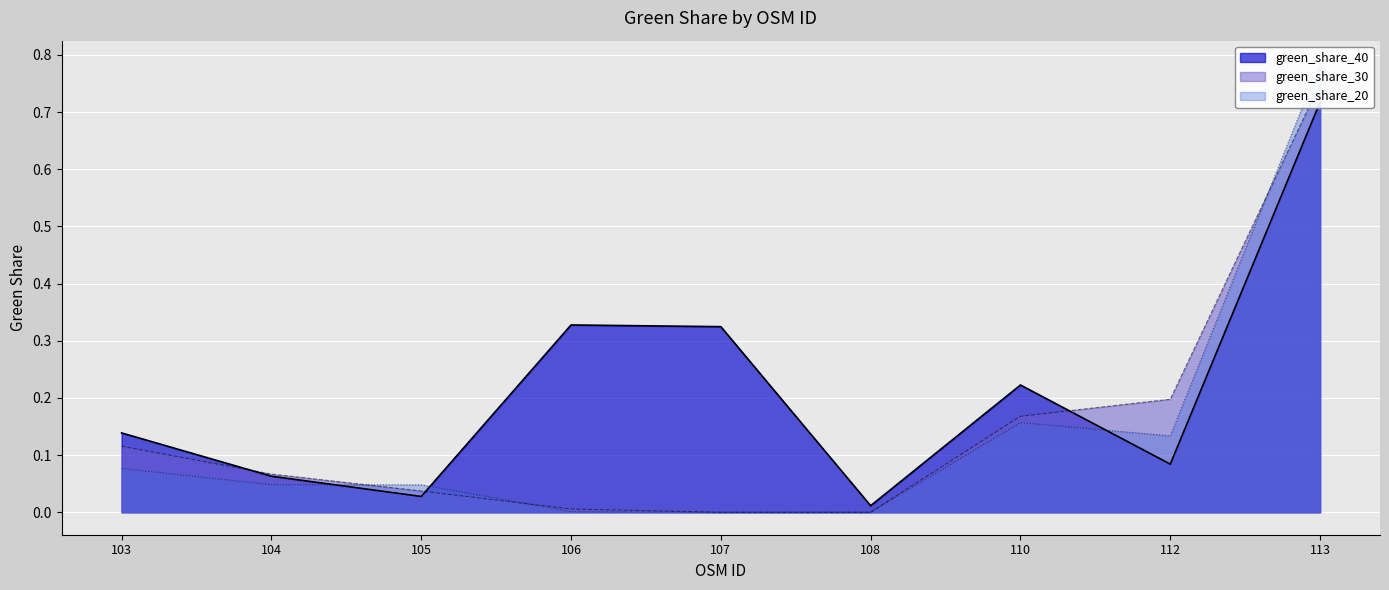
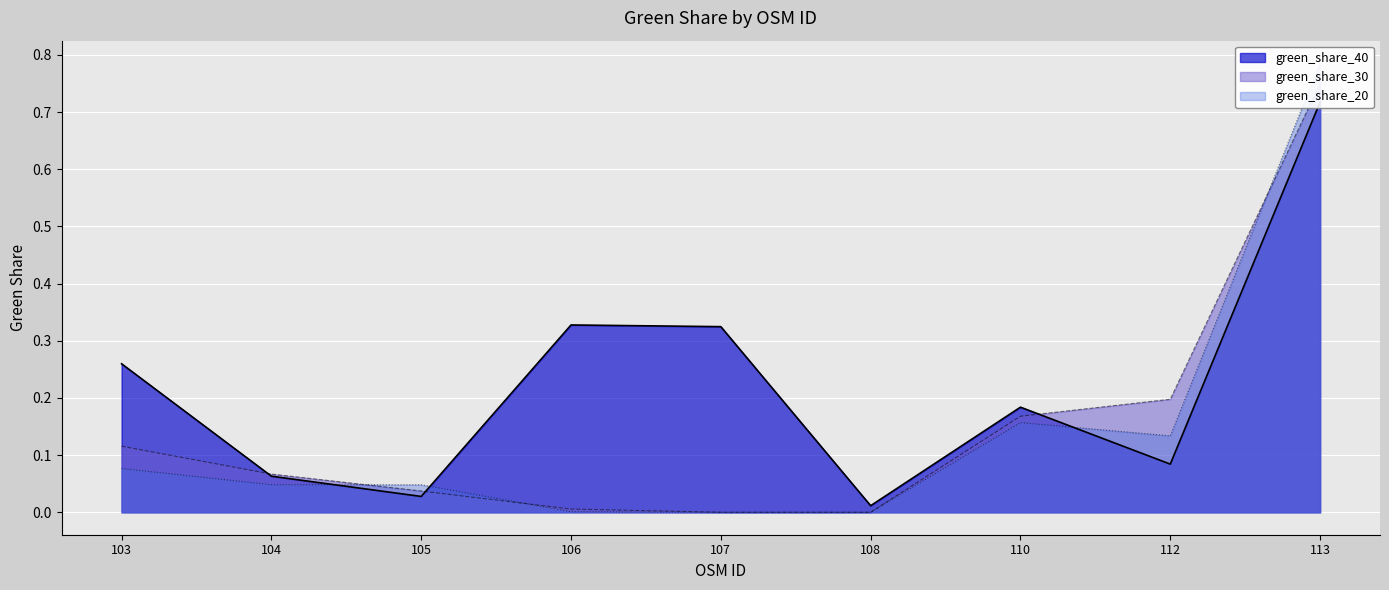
green_share_40, 103: 0.14 -> 0.26
green_share_40, 110: 0.22 -> 0.18
